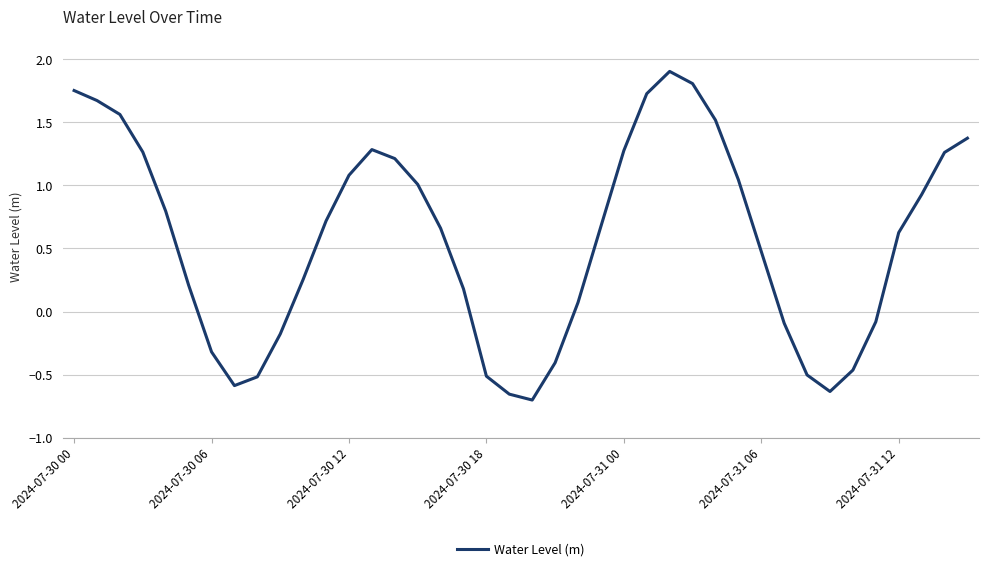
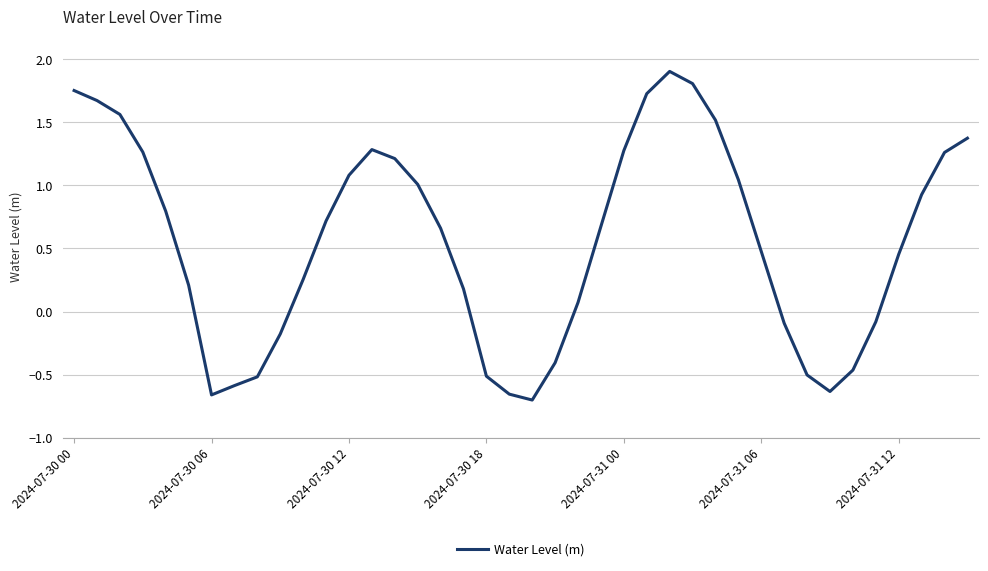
2024-07-30 06: -0.32 -> -0.66
2024-07-31 12: 0.63 -> 0.45
